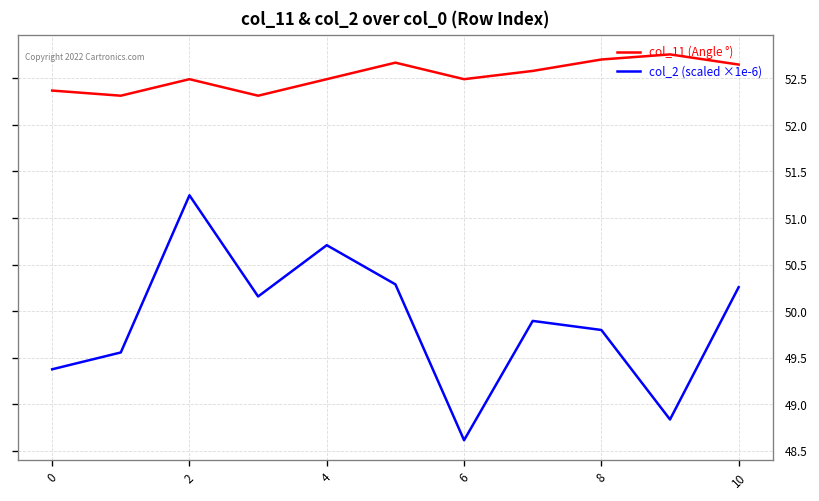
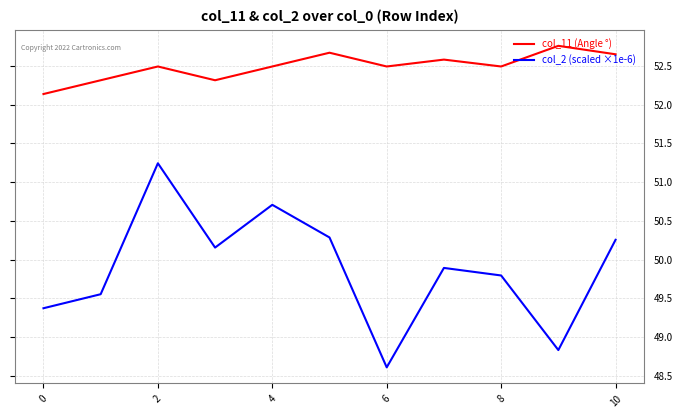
col_11 (Angle °), 0: 52.4 -> 52.1
col_11 (Angle °), 8: 52.7 -> 52.5
